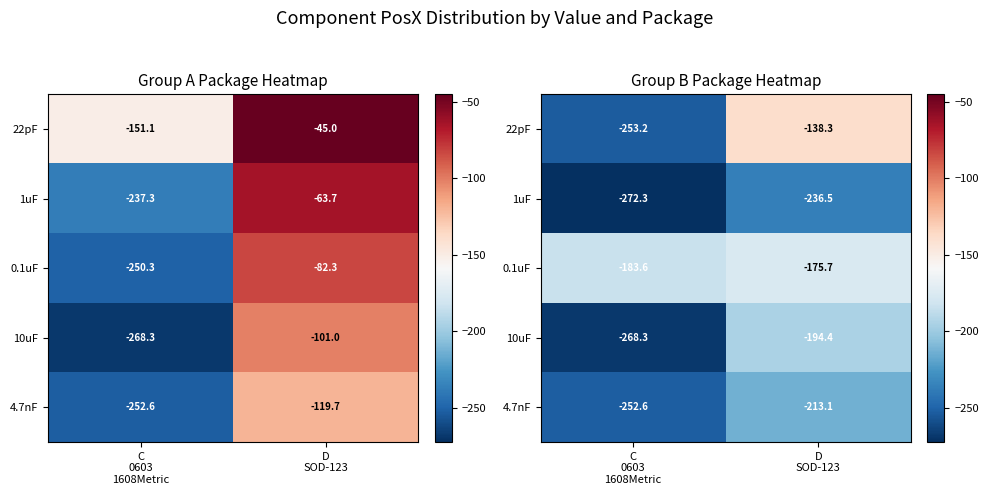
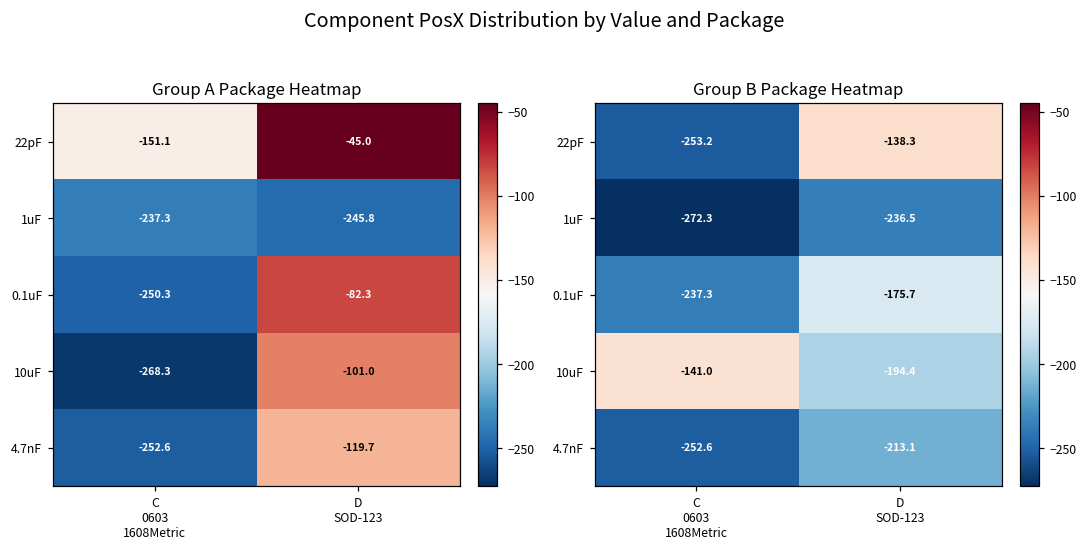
Group A Package Heatmap, 1uF, D SOD-123: -63.7 -> -245.8
Group B Package Heatmap, 0.1uF, C 0603 1608Metric: -183.6 -> -237.3
Group B Package Heatmap, 10uF, C 0603 1608Metric: -268.3 -> -141.0
